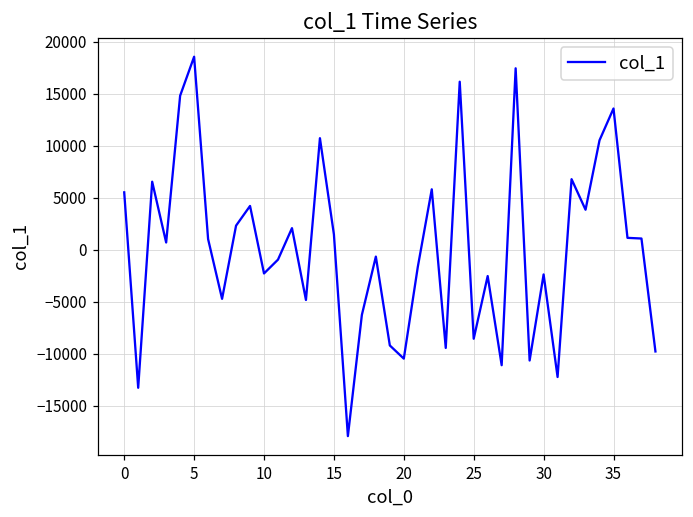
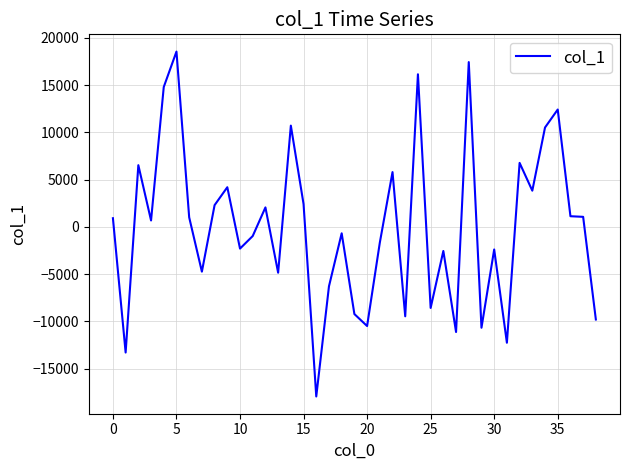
0: 6000 -> 1000
15: 1000 -> 2000
35: 14000 -> 12000
